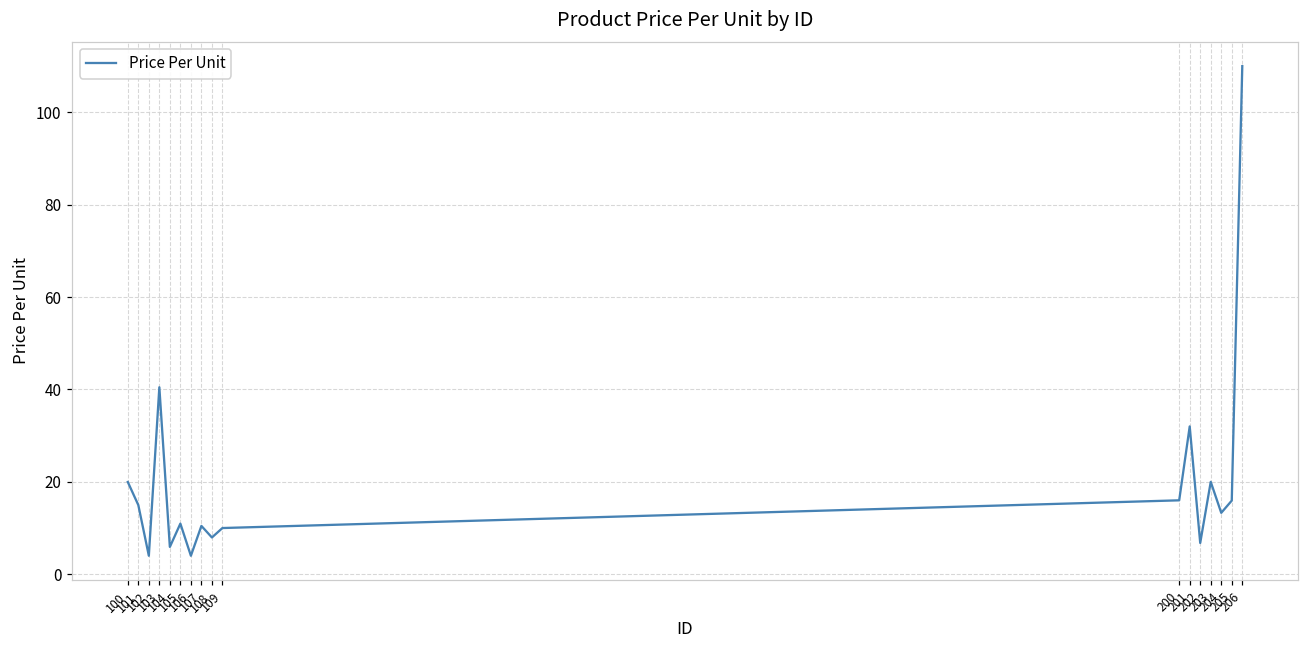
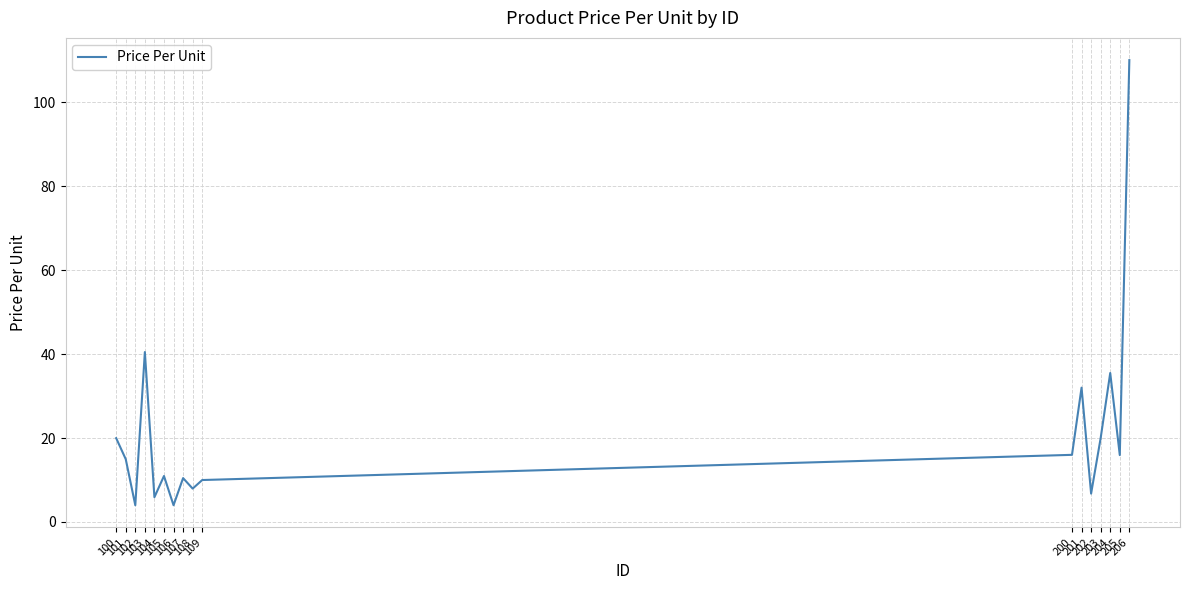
204: 13 -> 35
